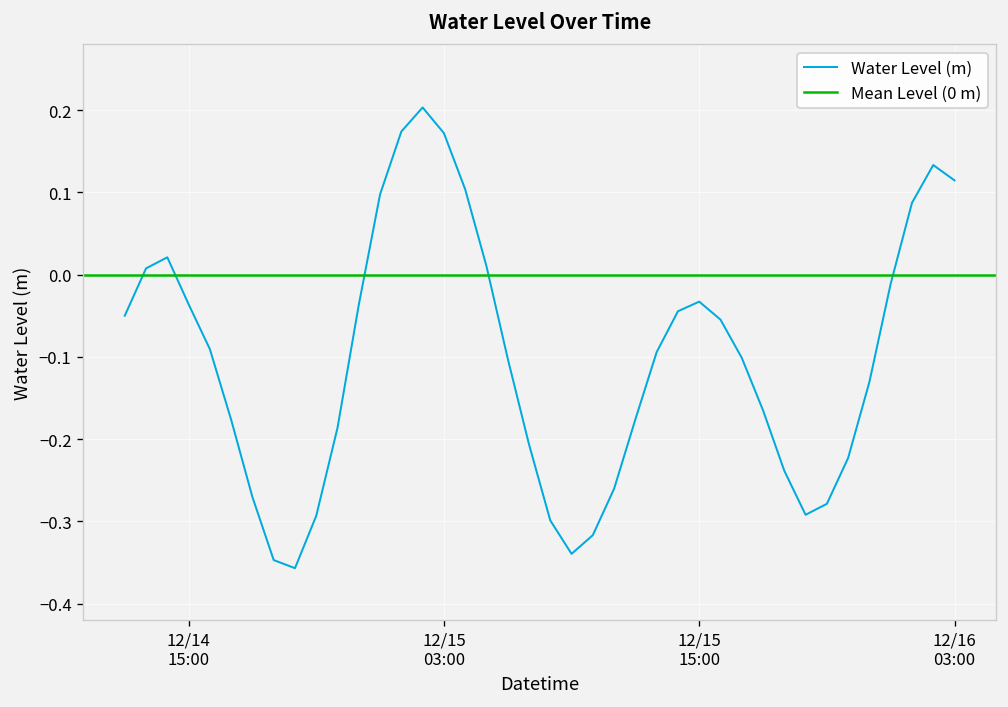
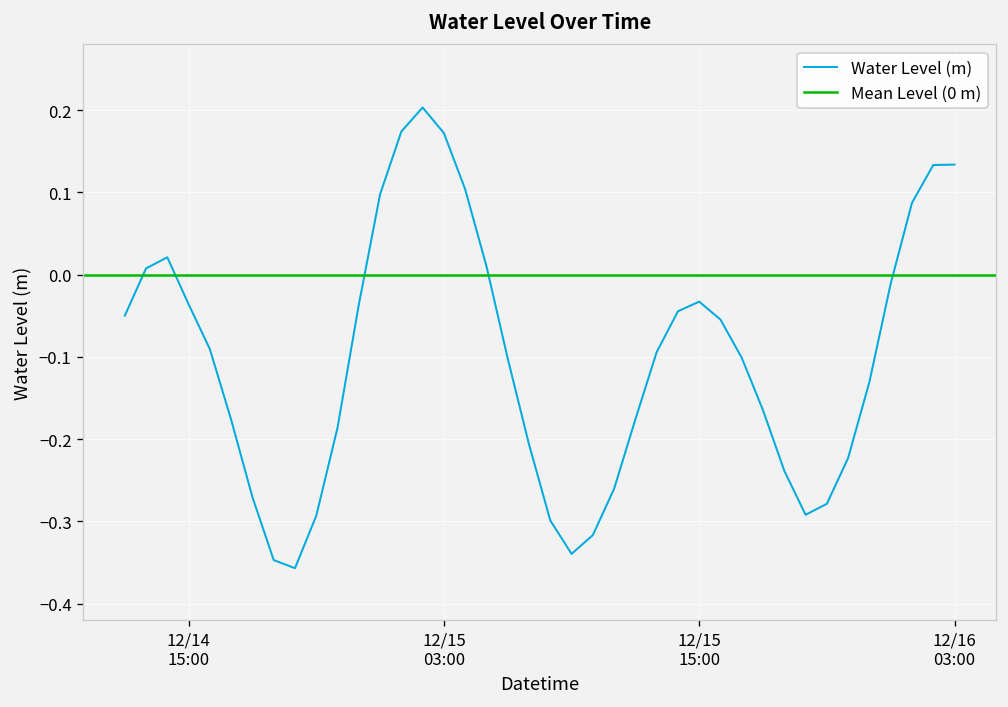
12/16 03:00: 0.11 -> 0.13
